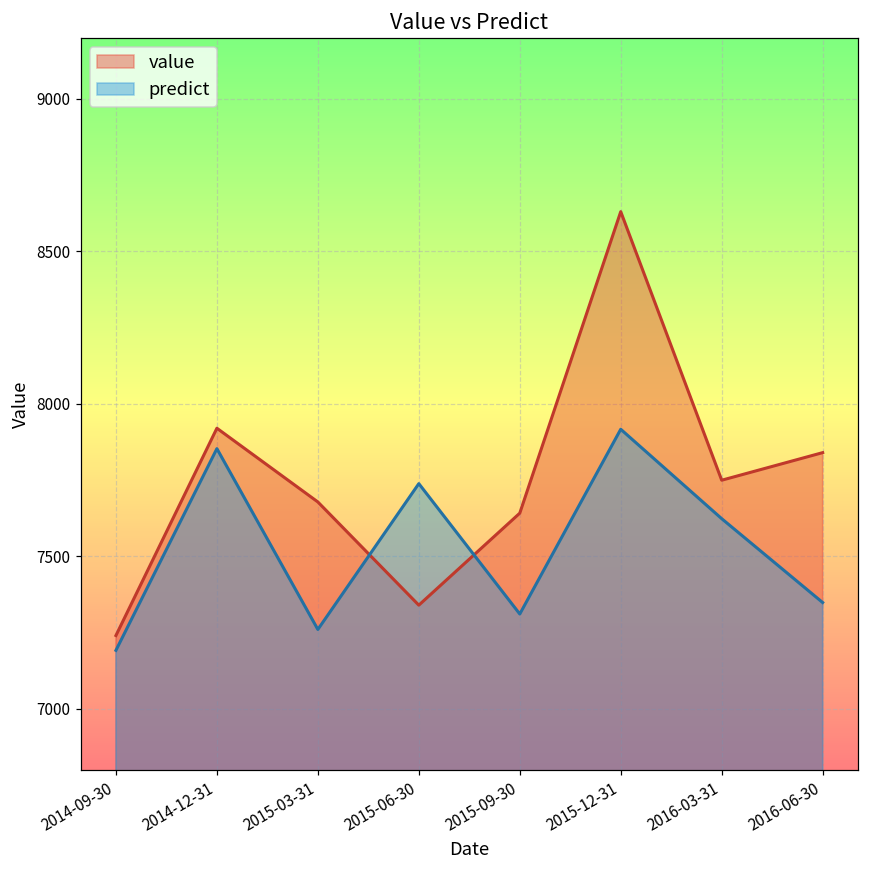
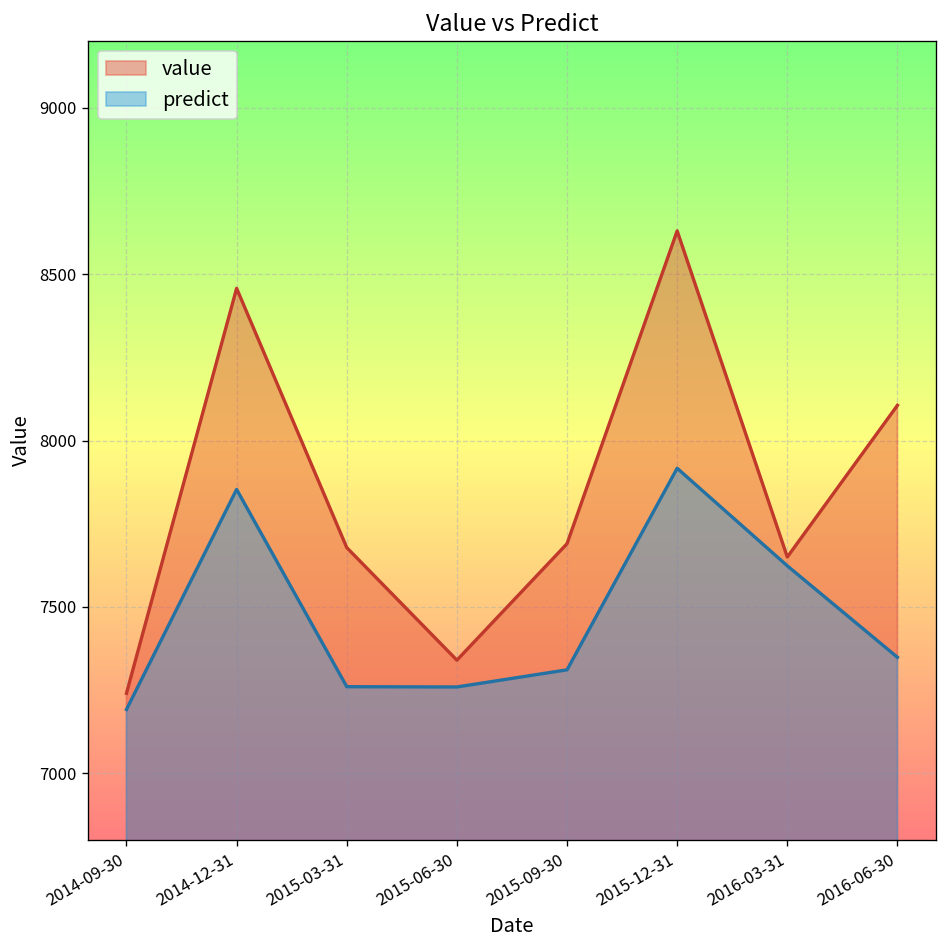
value, 2014-12-31: 7920 -> 8460
predict, 2015-06-30: 7740 -> 7260
value, 2015-09-30: 7640 -> 7690
value, 2016-03-31: 7750 -> 7650
value, 2016-06-30: 7840 -> 8110
